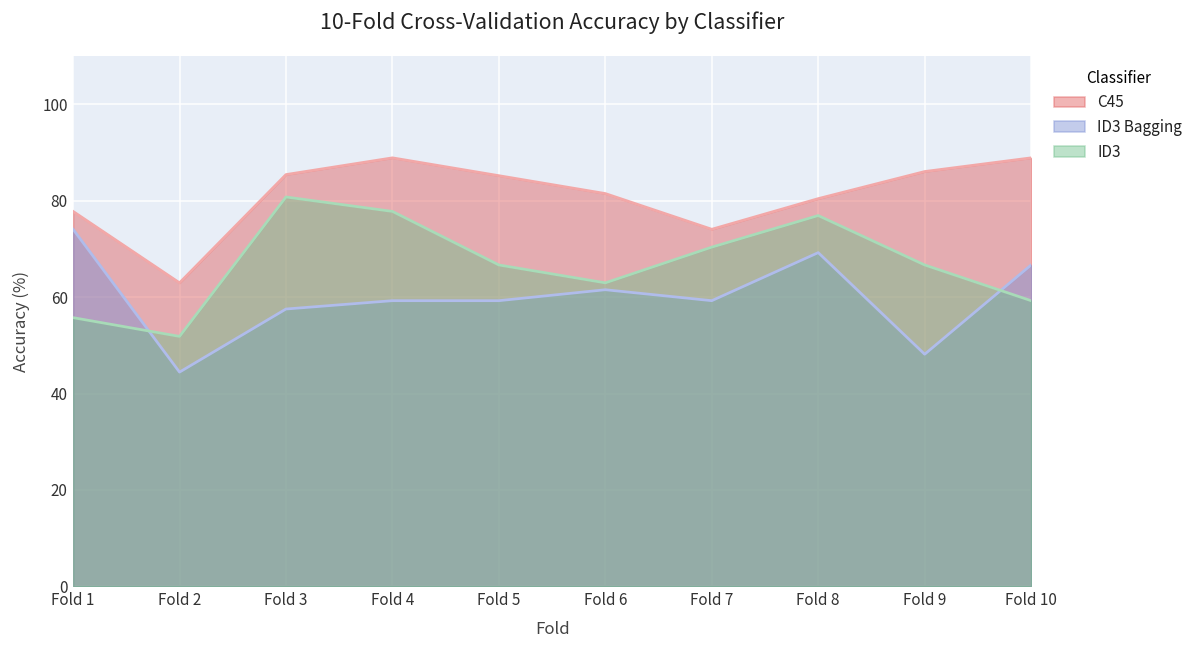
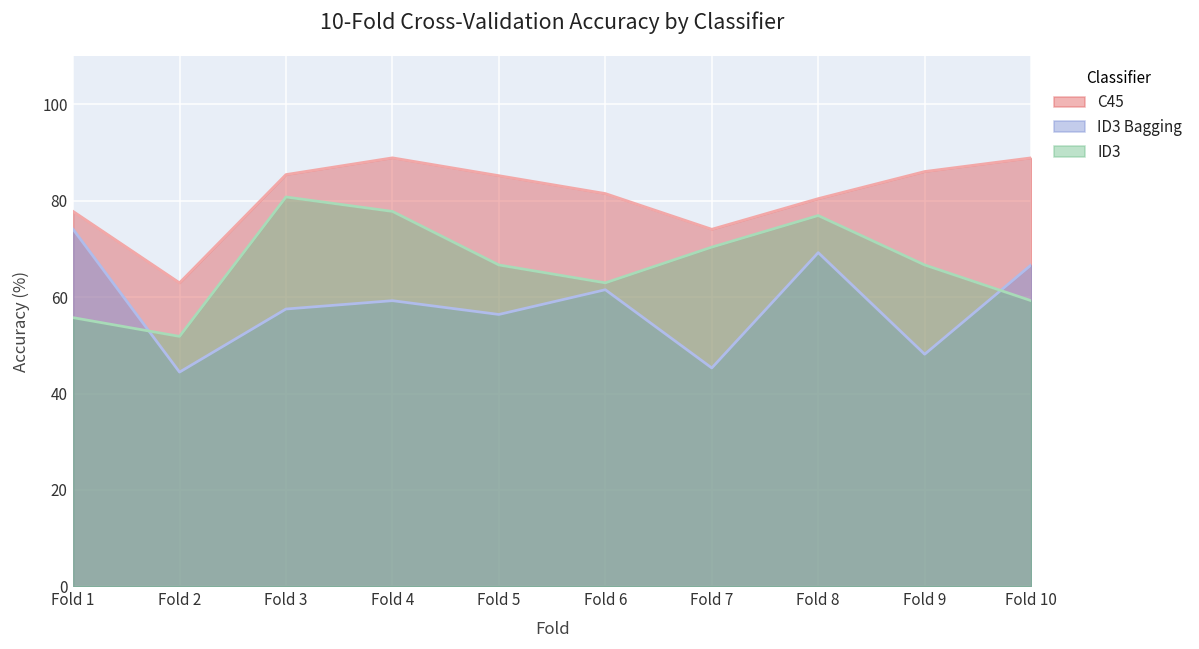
ID3 Bagging, Fold 5: 59 -> 56
ID3 Bagging, Fold 7: 59 -> 45
